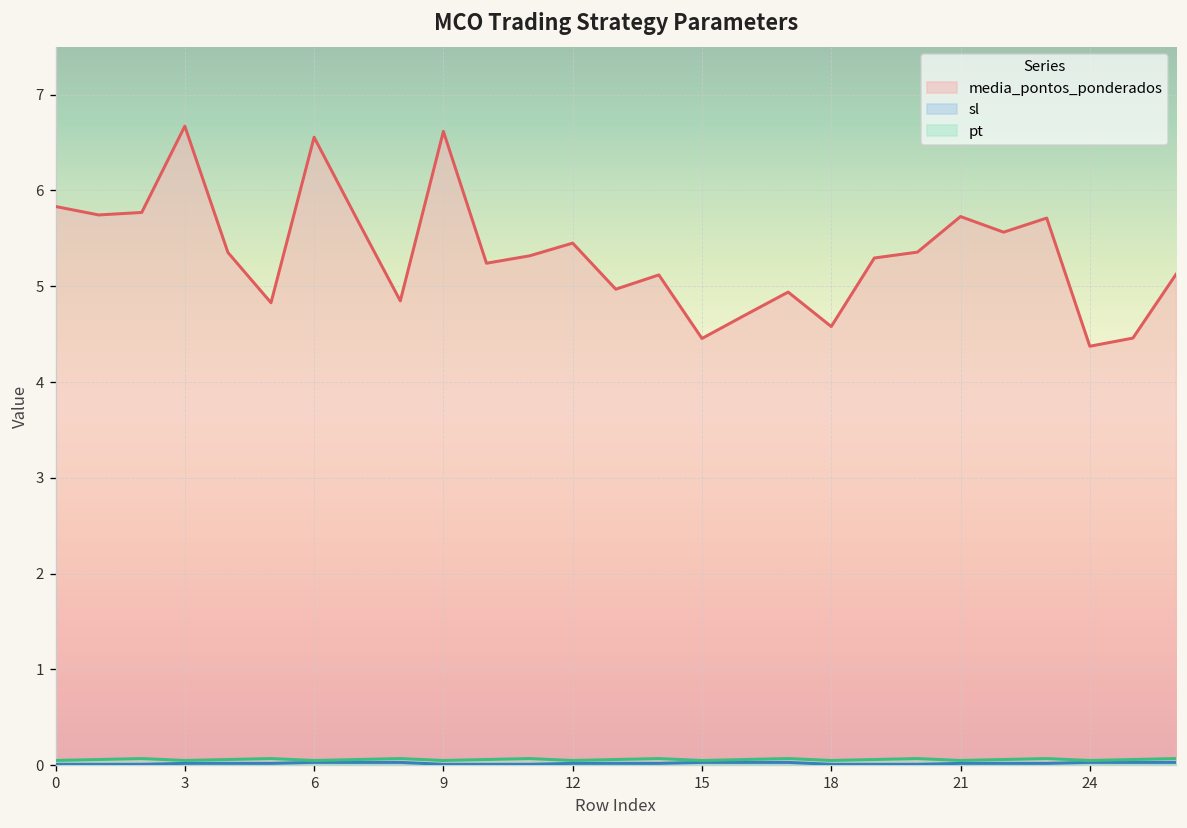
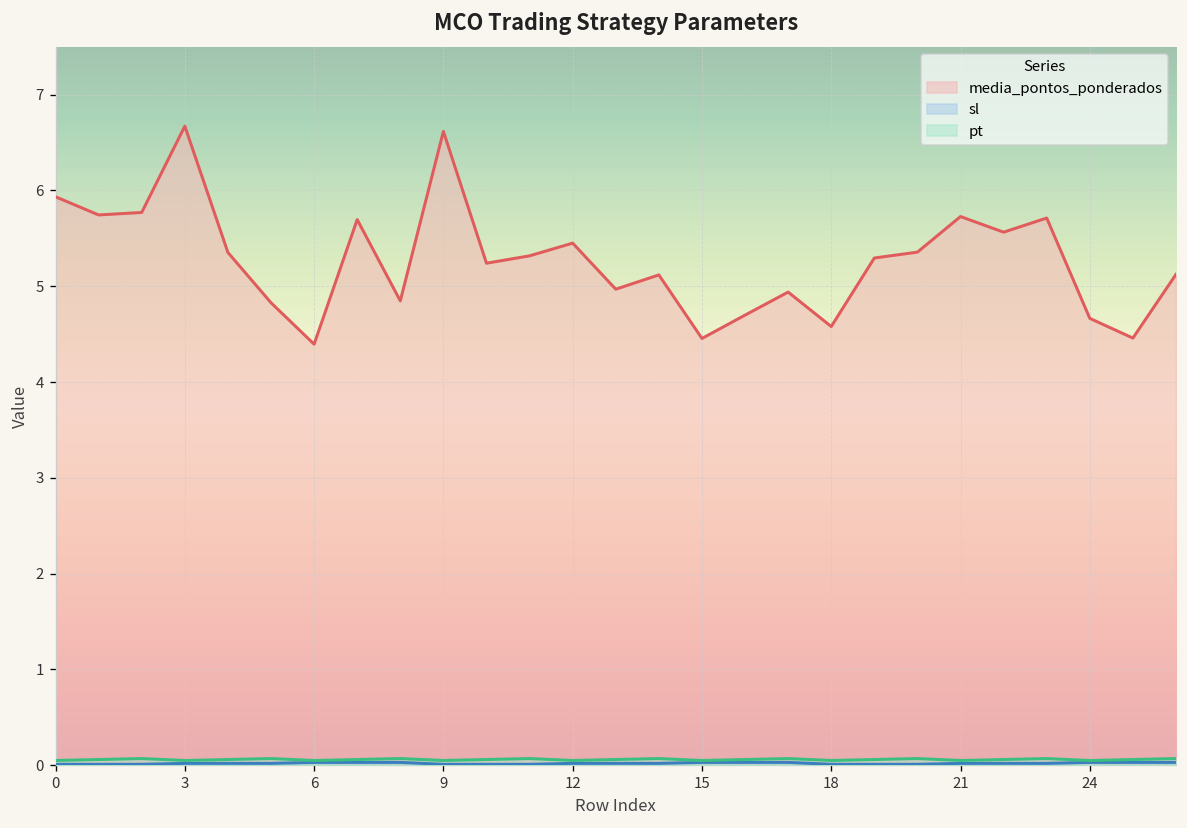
media_pontos_ponderados, 0: 5.8 -> 5.9
media_pontos_ponderados, 6: 6.6 -> 4.4
media_pontos_ponderados, 24: 4.4 -> 4.7
